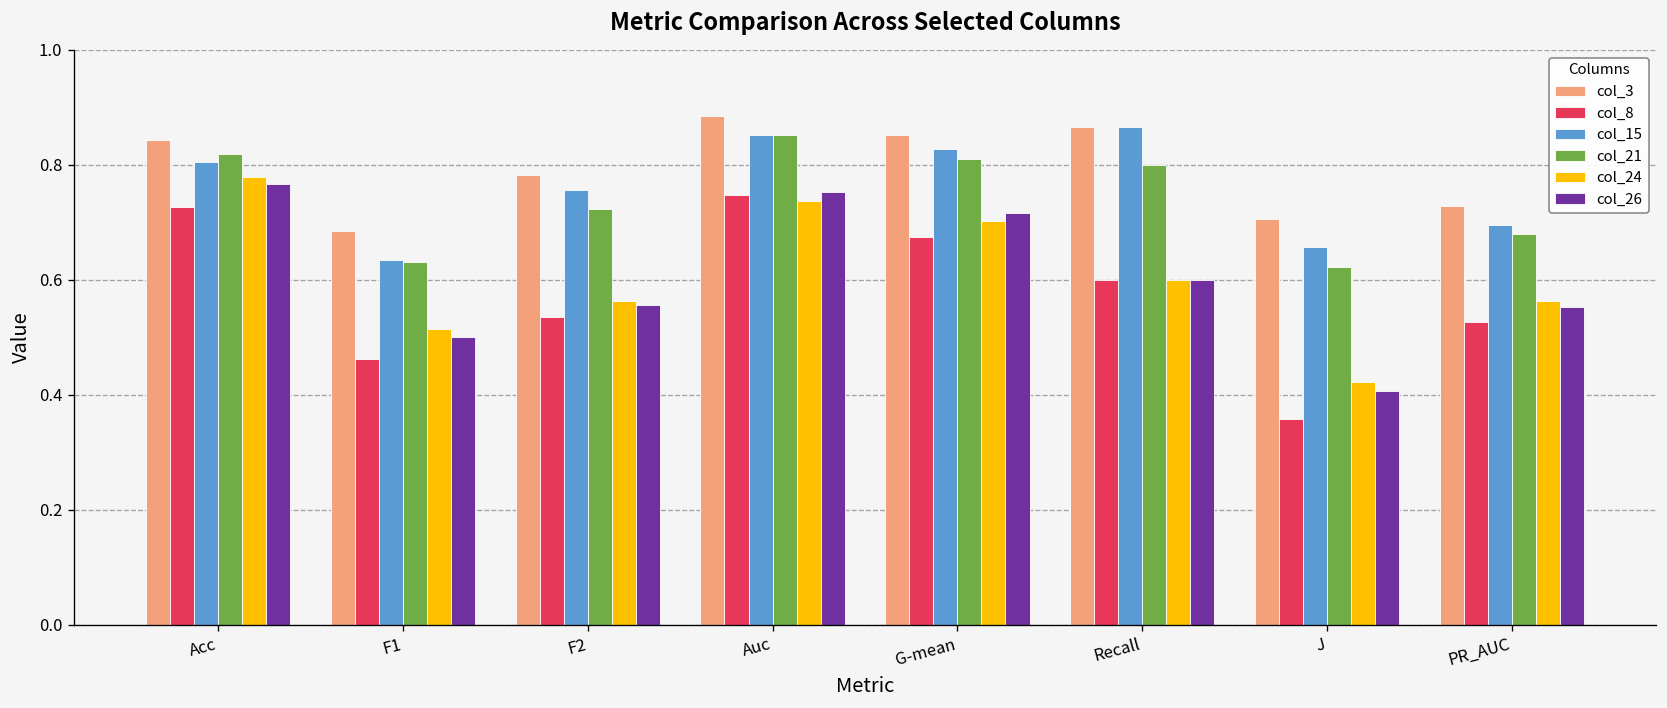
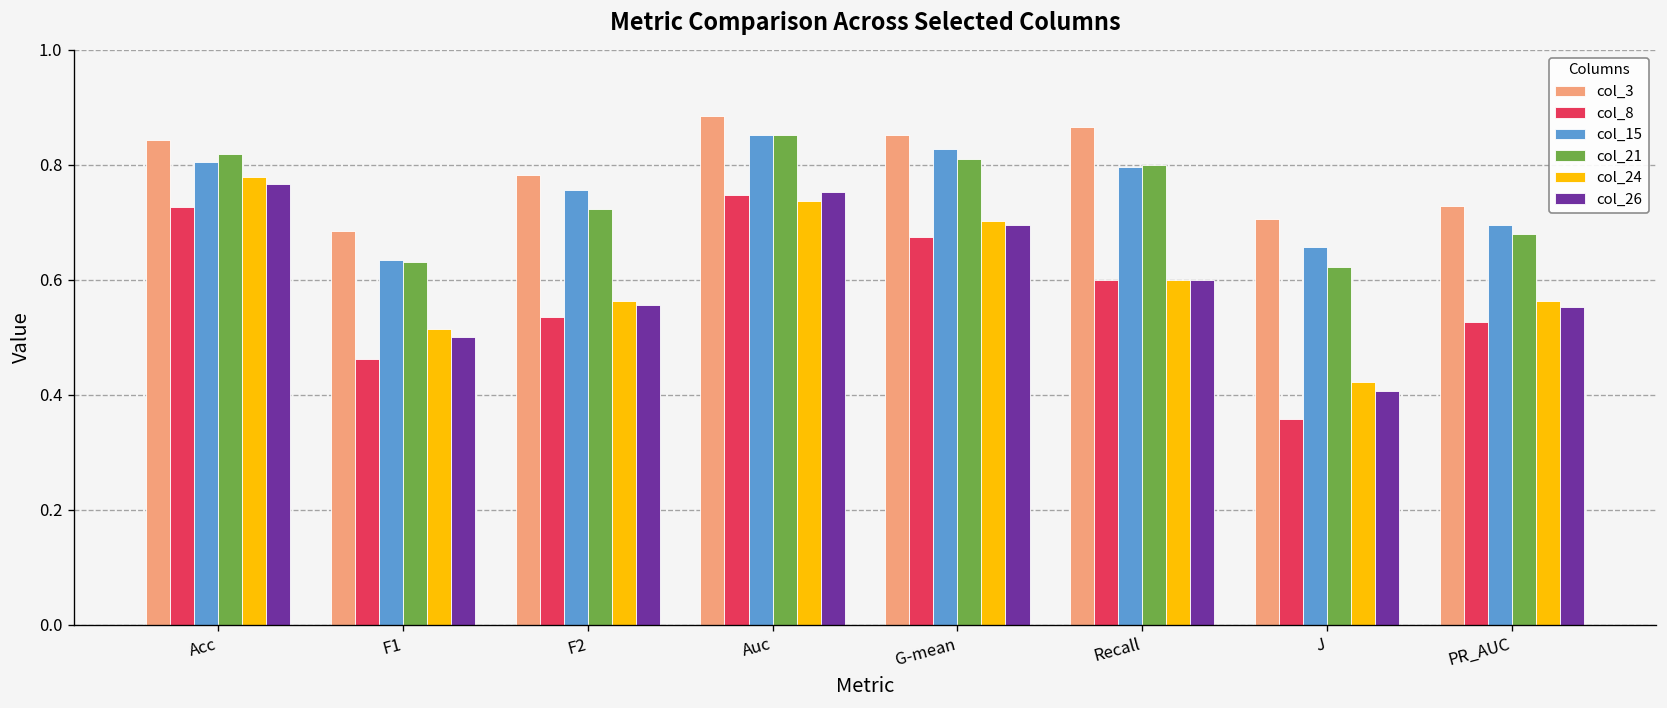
col_26, G-mean: 0.72 -> 0.70
col_15, Recall: 0.87 -> 0.80
